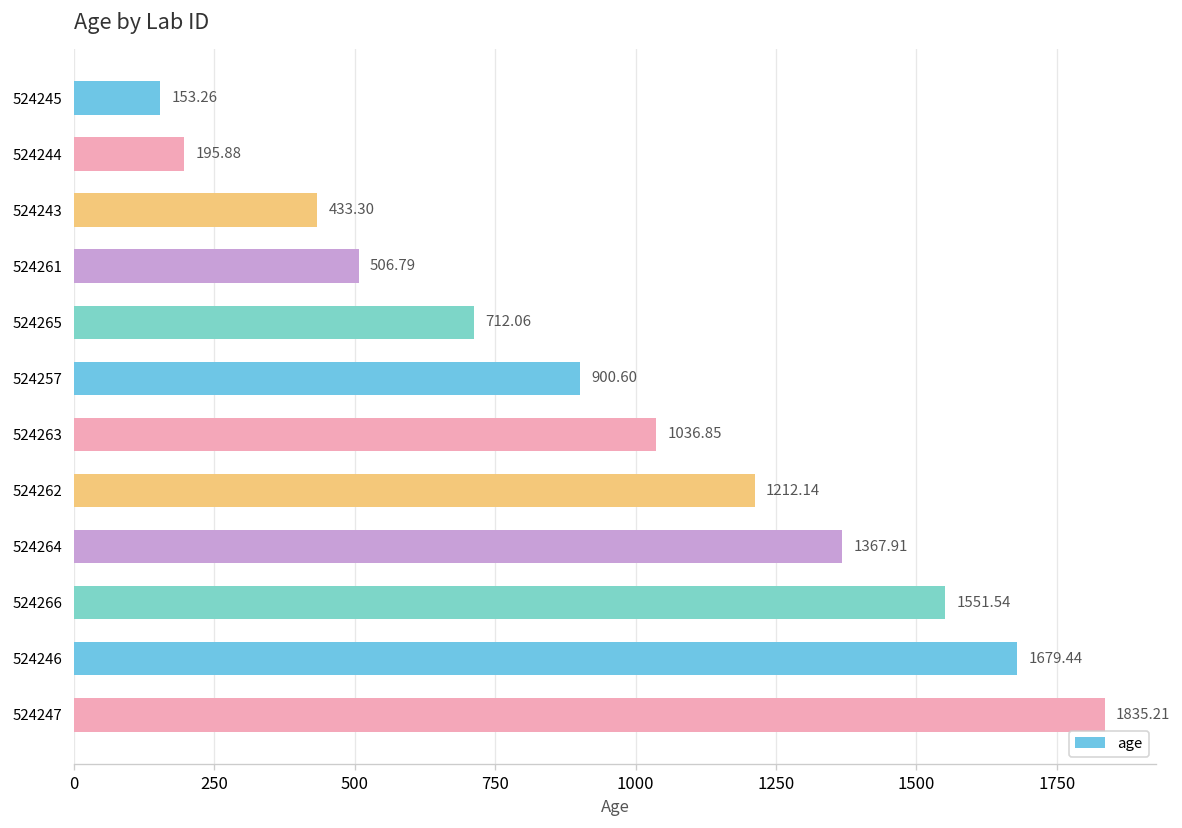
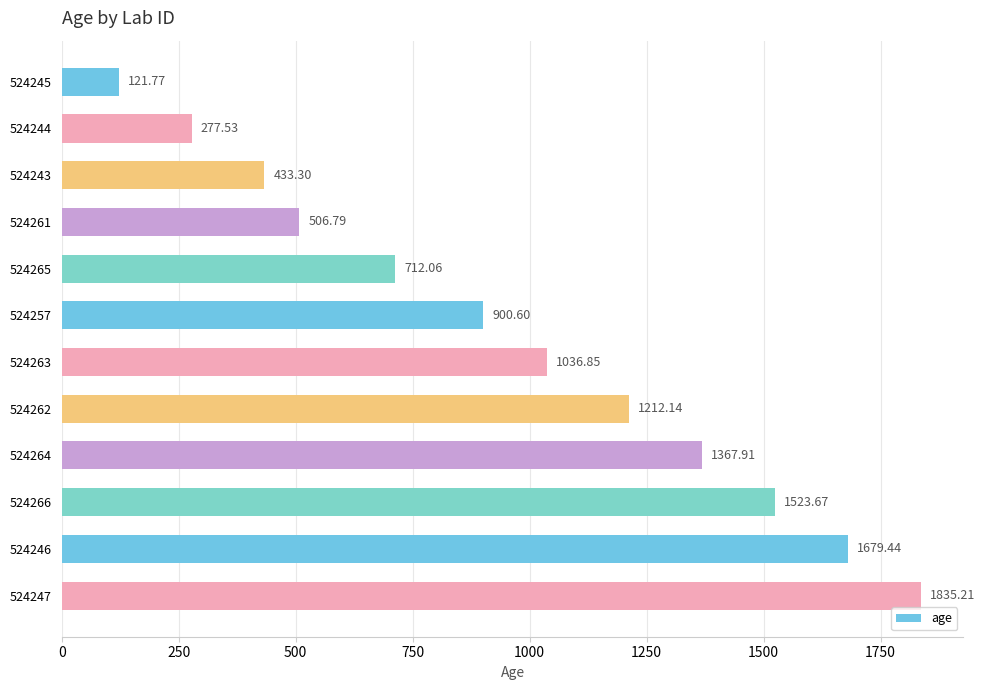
524245: 153.26 -> 121.77
524244: 195.88 -> 277.53
524266: 1551.54 -> 1523.67
